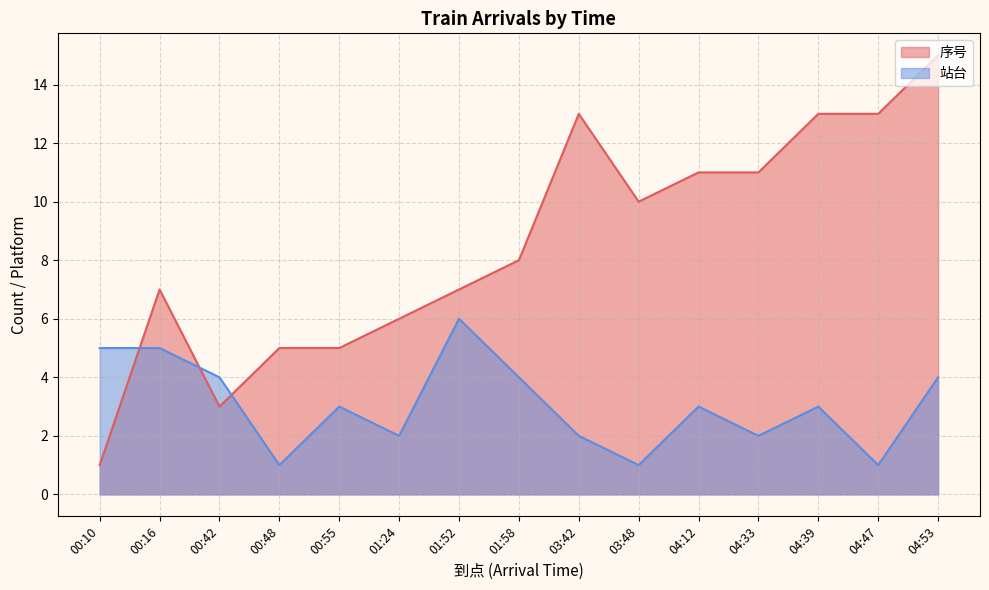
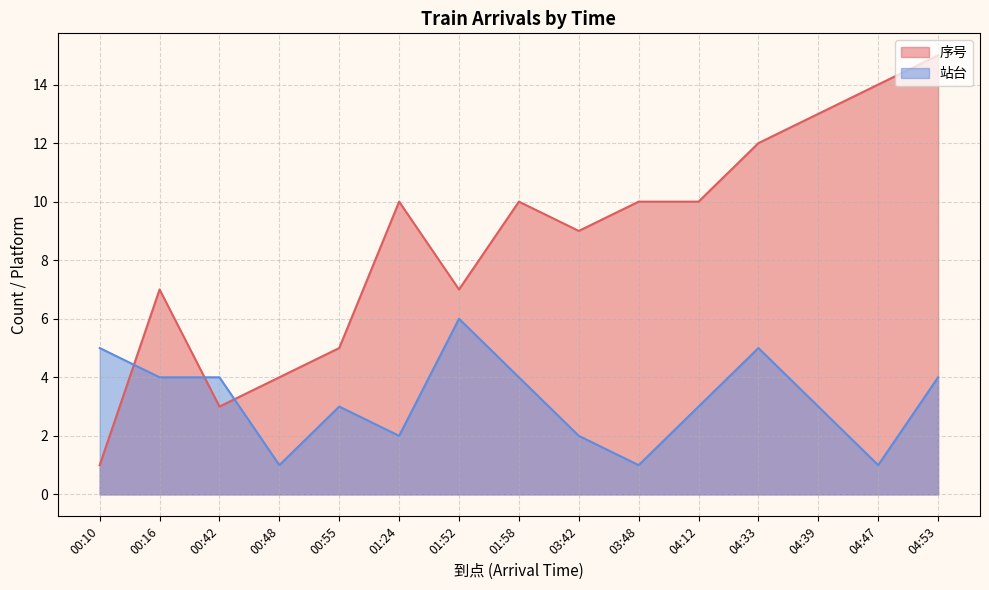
站台, 00:16: 5 -> 4
序号, 00:48: 5 -> 4
序号, 01:24: 6 -> 10
序号, 01:58: 8 -> 10
序号, 03:42: 13 -> 9
序号, 04:12: 11 -> 10
序号, 04:33: 11 -> 12
站台, 04:33: 2 -> 5
序号, 04:47: 13 -> 14
